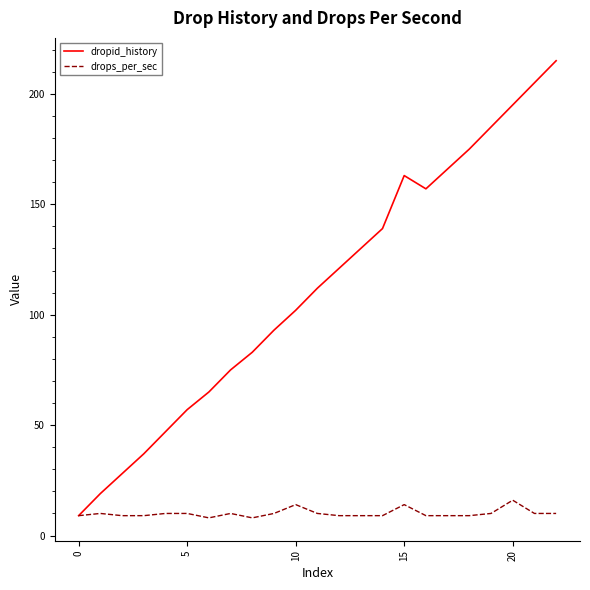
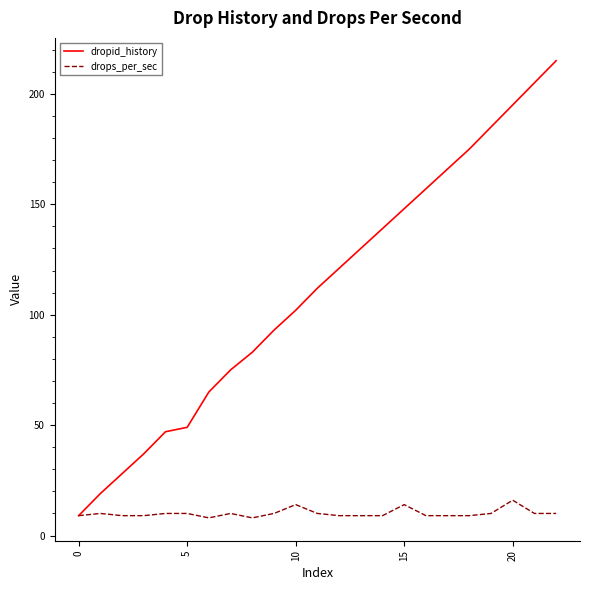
dropid_history, 5: 57 -> 49
dropid_history, 15: 163 -> 148
